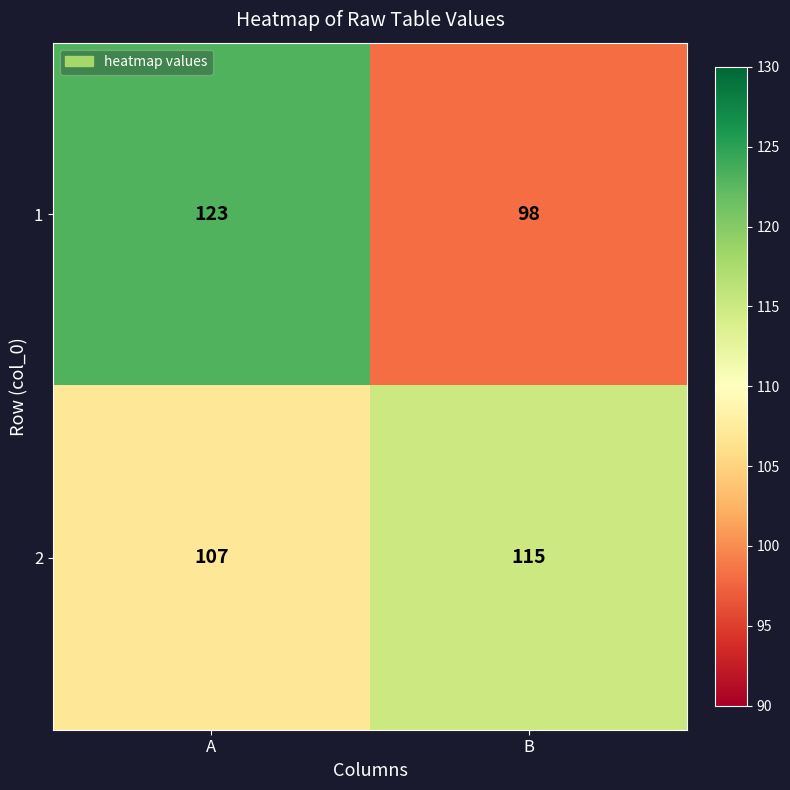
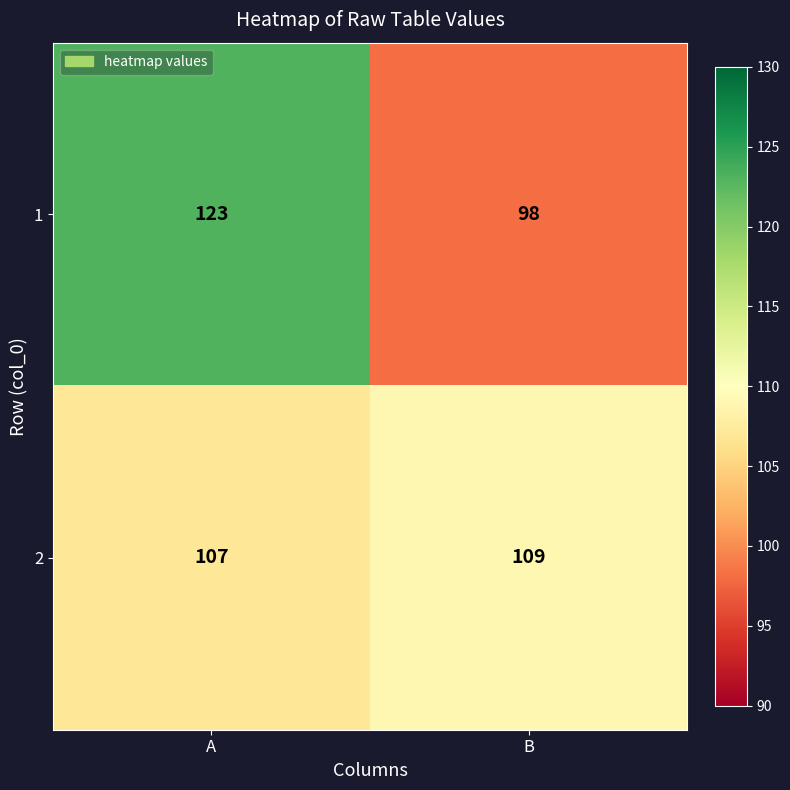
2, B: 115 -> 109
